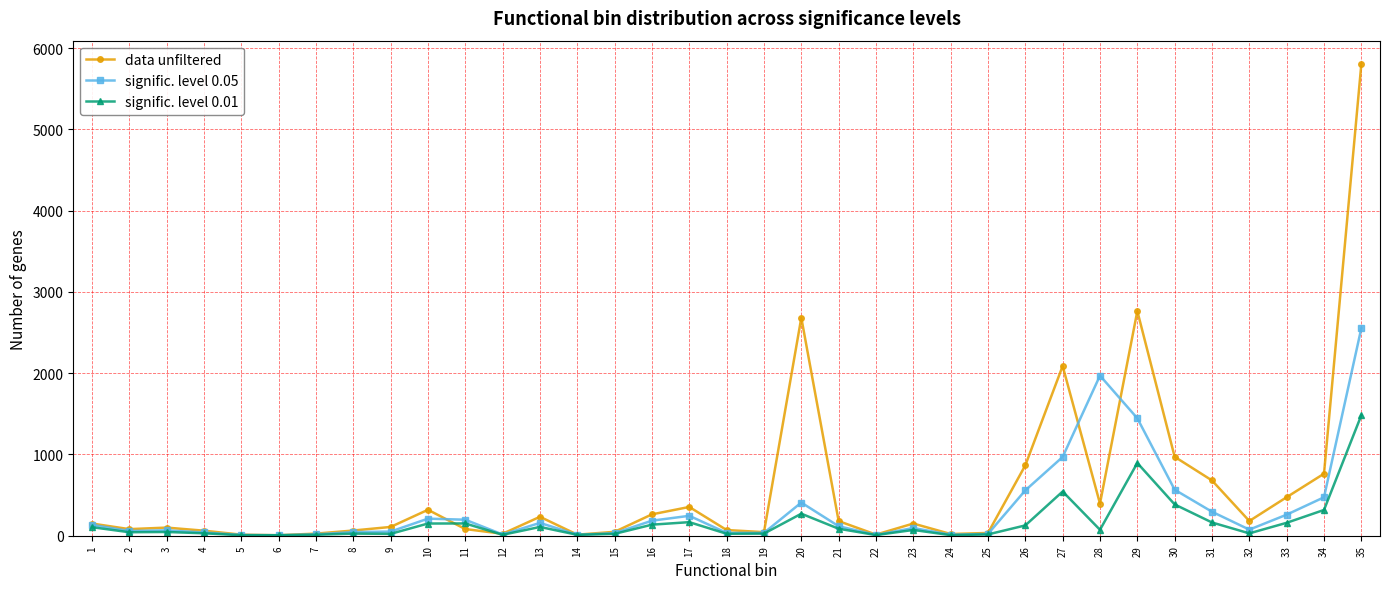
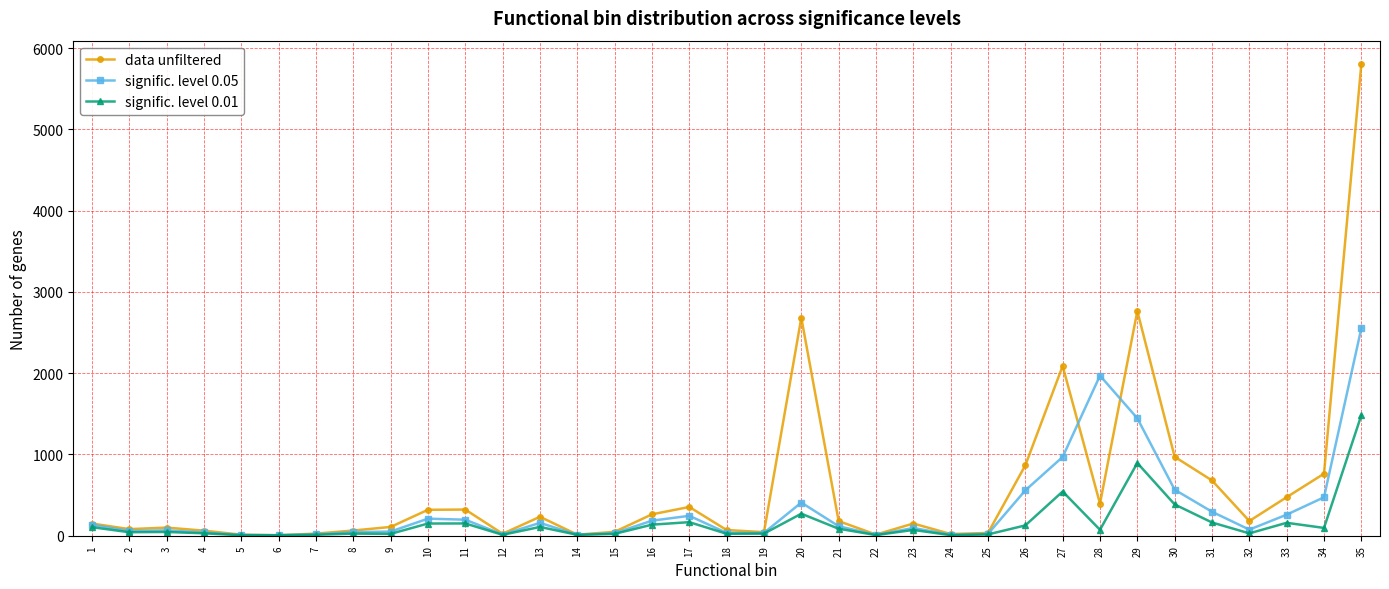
data unfiltered, 11: 100 -> 300
signific. level 0.01, 34: 300 -> 100
